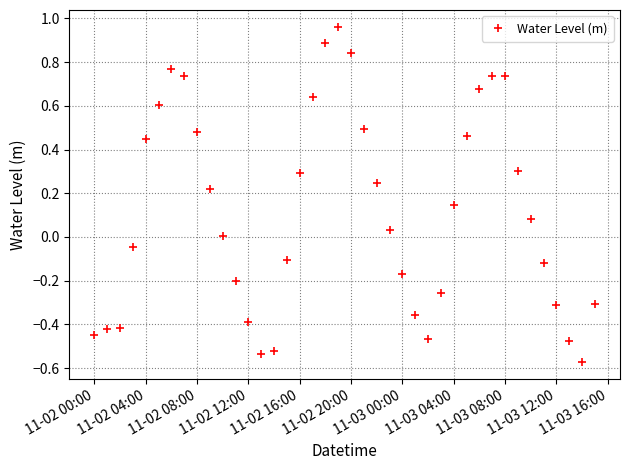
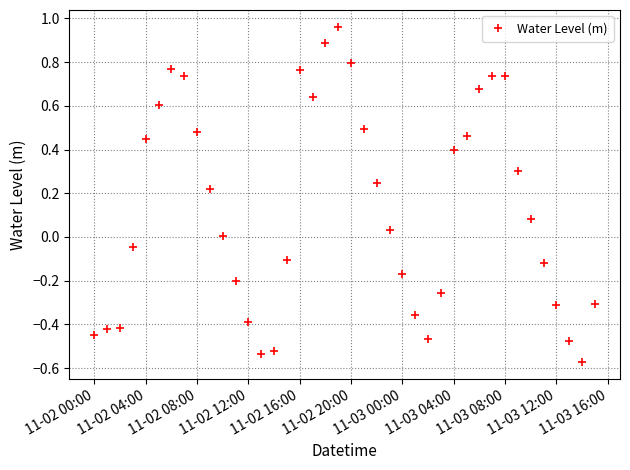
11-02 16:00: 0.29 -> 0.76
11-02 20:00: 0.84 -> 0.80
11-03 04:00: 0.15 -> 0.40
